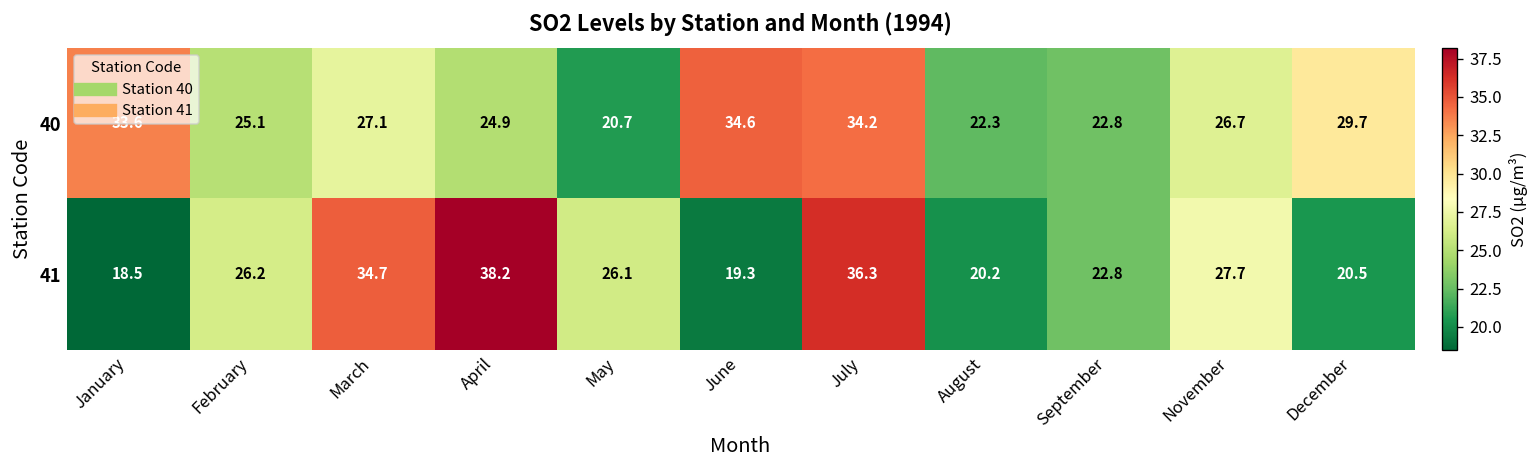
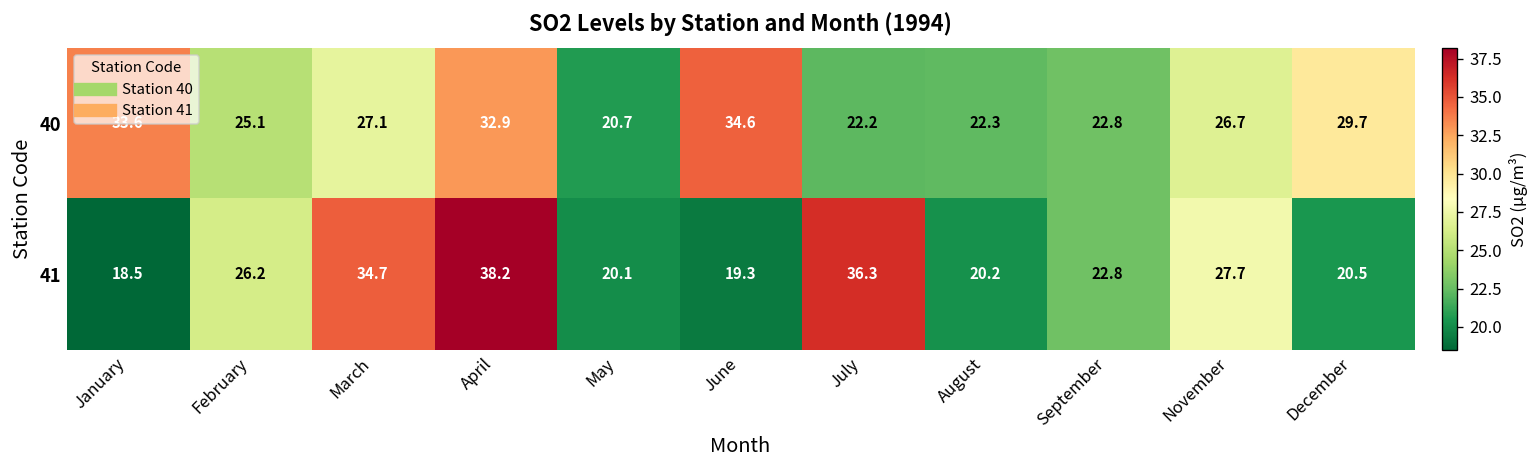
40, April: 24.9 -> 32.9
40, July: 34.2 -> 22.2
41, May: 26.1 -> 20.1
